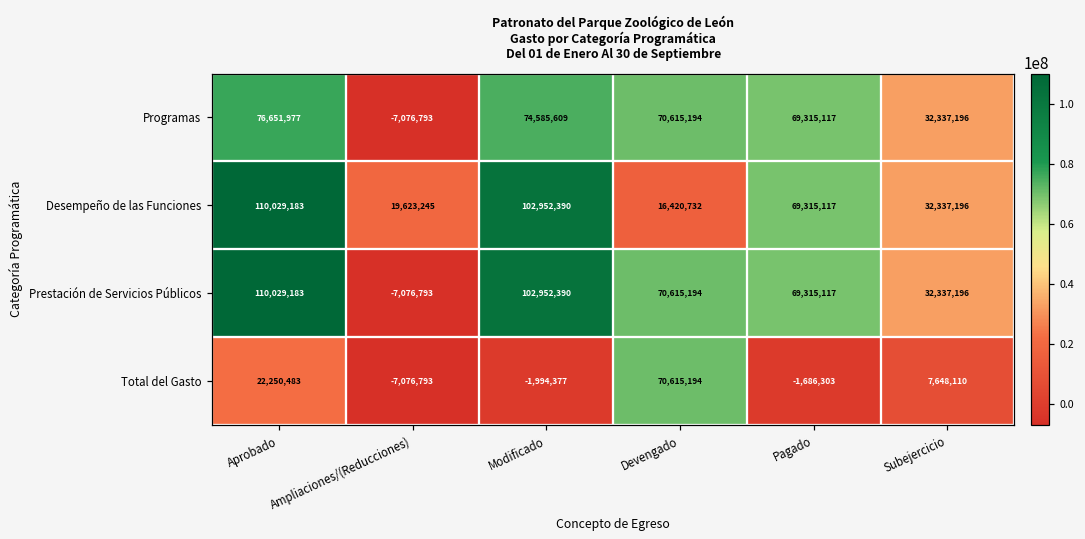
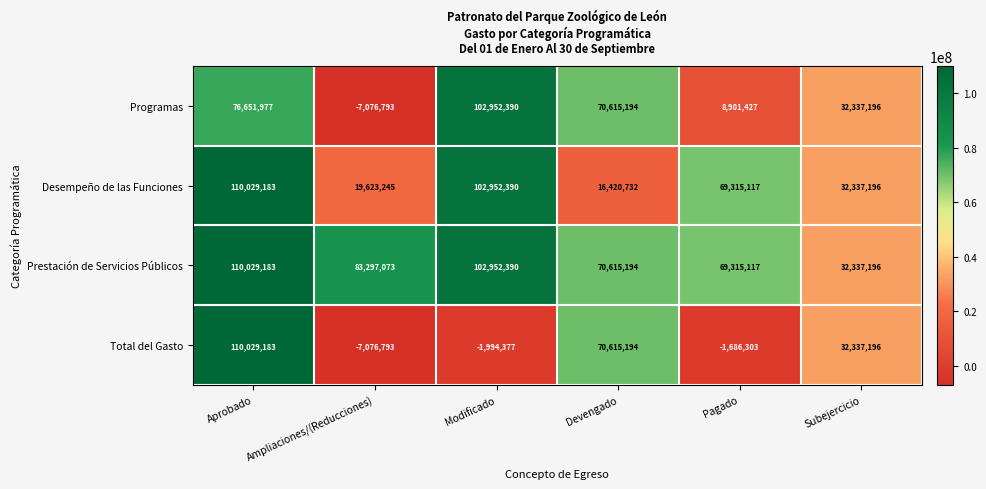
Programas, Modificado: 74,585,609 -> 102,952,390
Programas, Pagado: 69,315,117 -> 8,901,427
Prestación de Servicios Públicos, Ampliaciones/(Reducciones): -7,076,793 -> 83,297,073
Total del Gasto, Aprobado: 22,250,483 -> 110,029,183
Total del Gasto, Subejercicio: 7,648,110 -> 32,337,196
